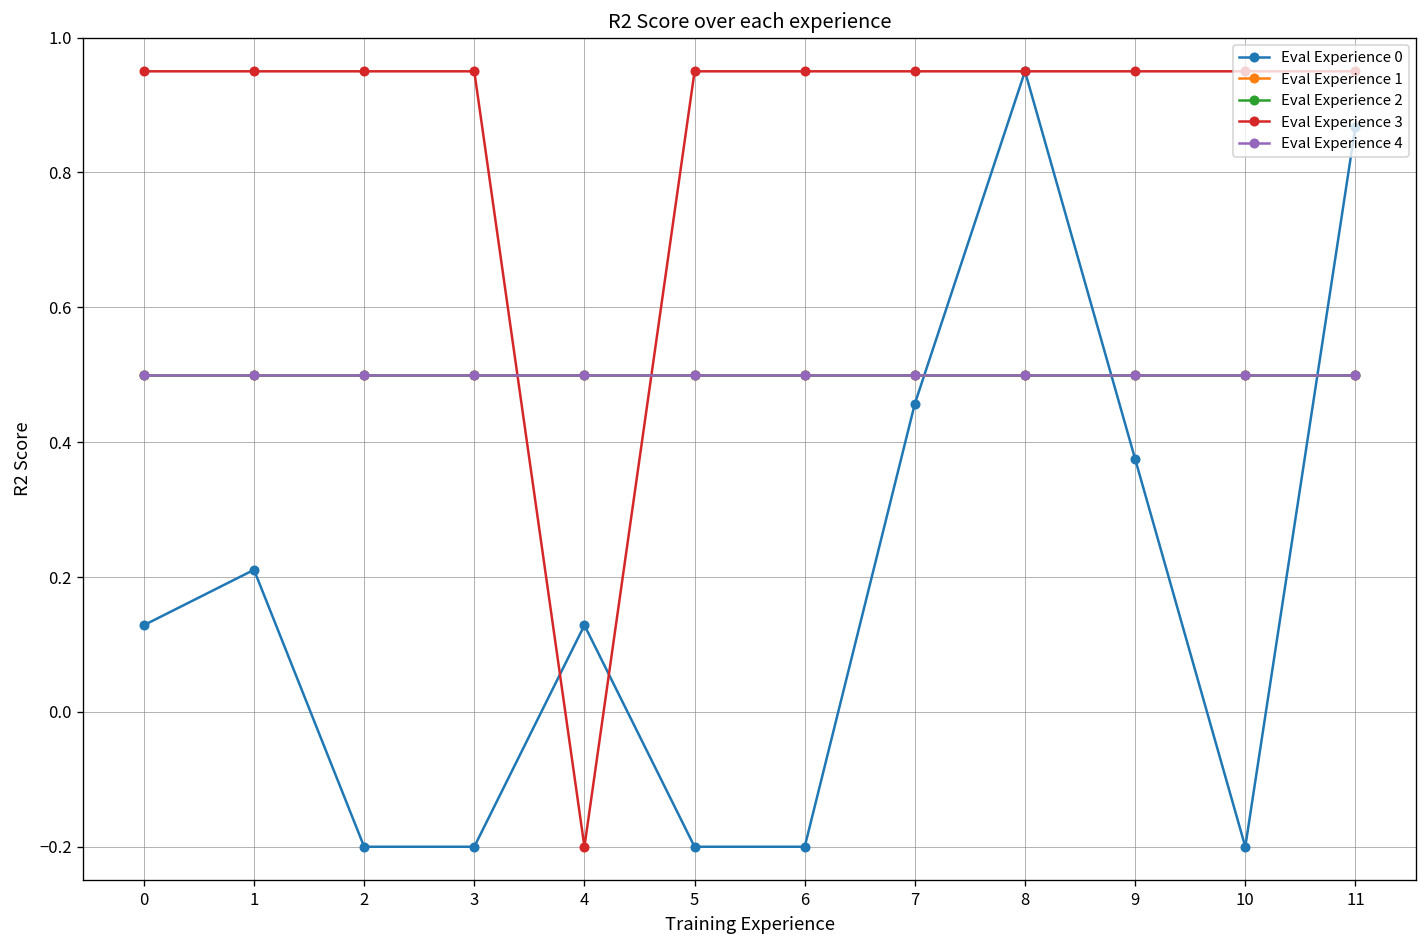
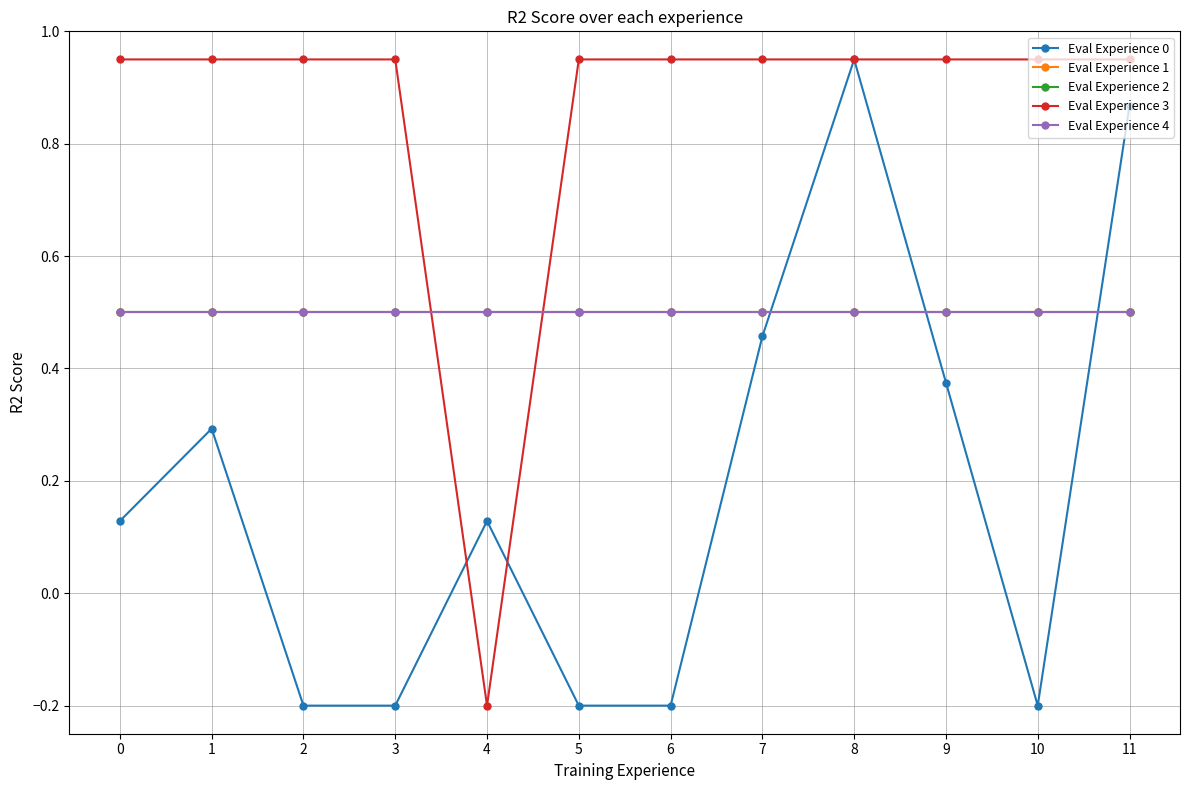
Eval Experience 0, 1: 0.21 -> 0.29
